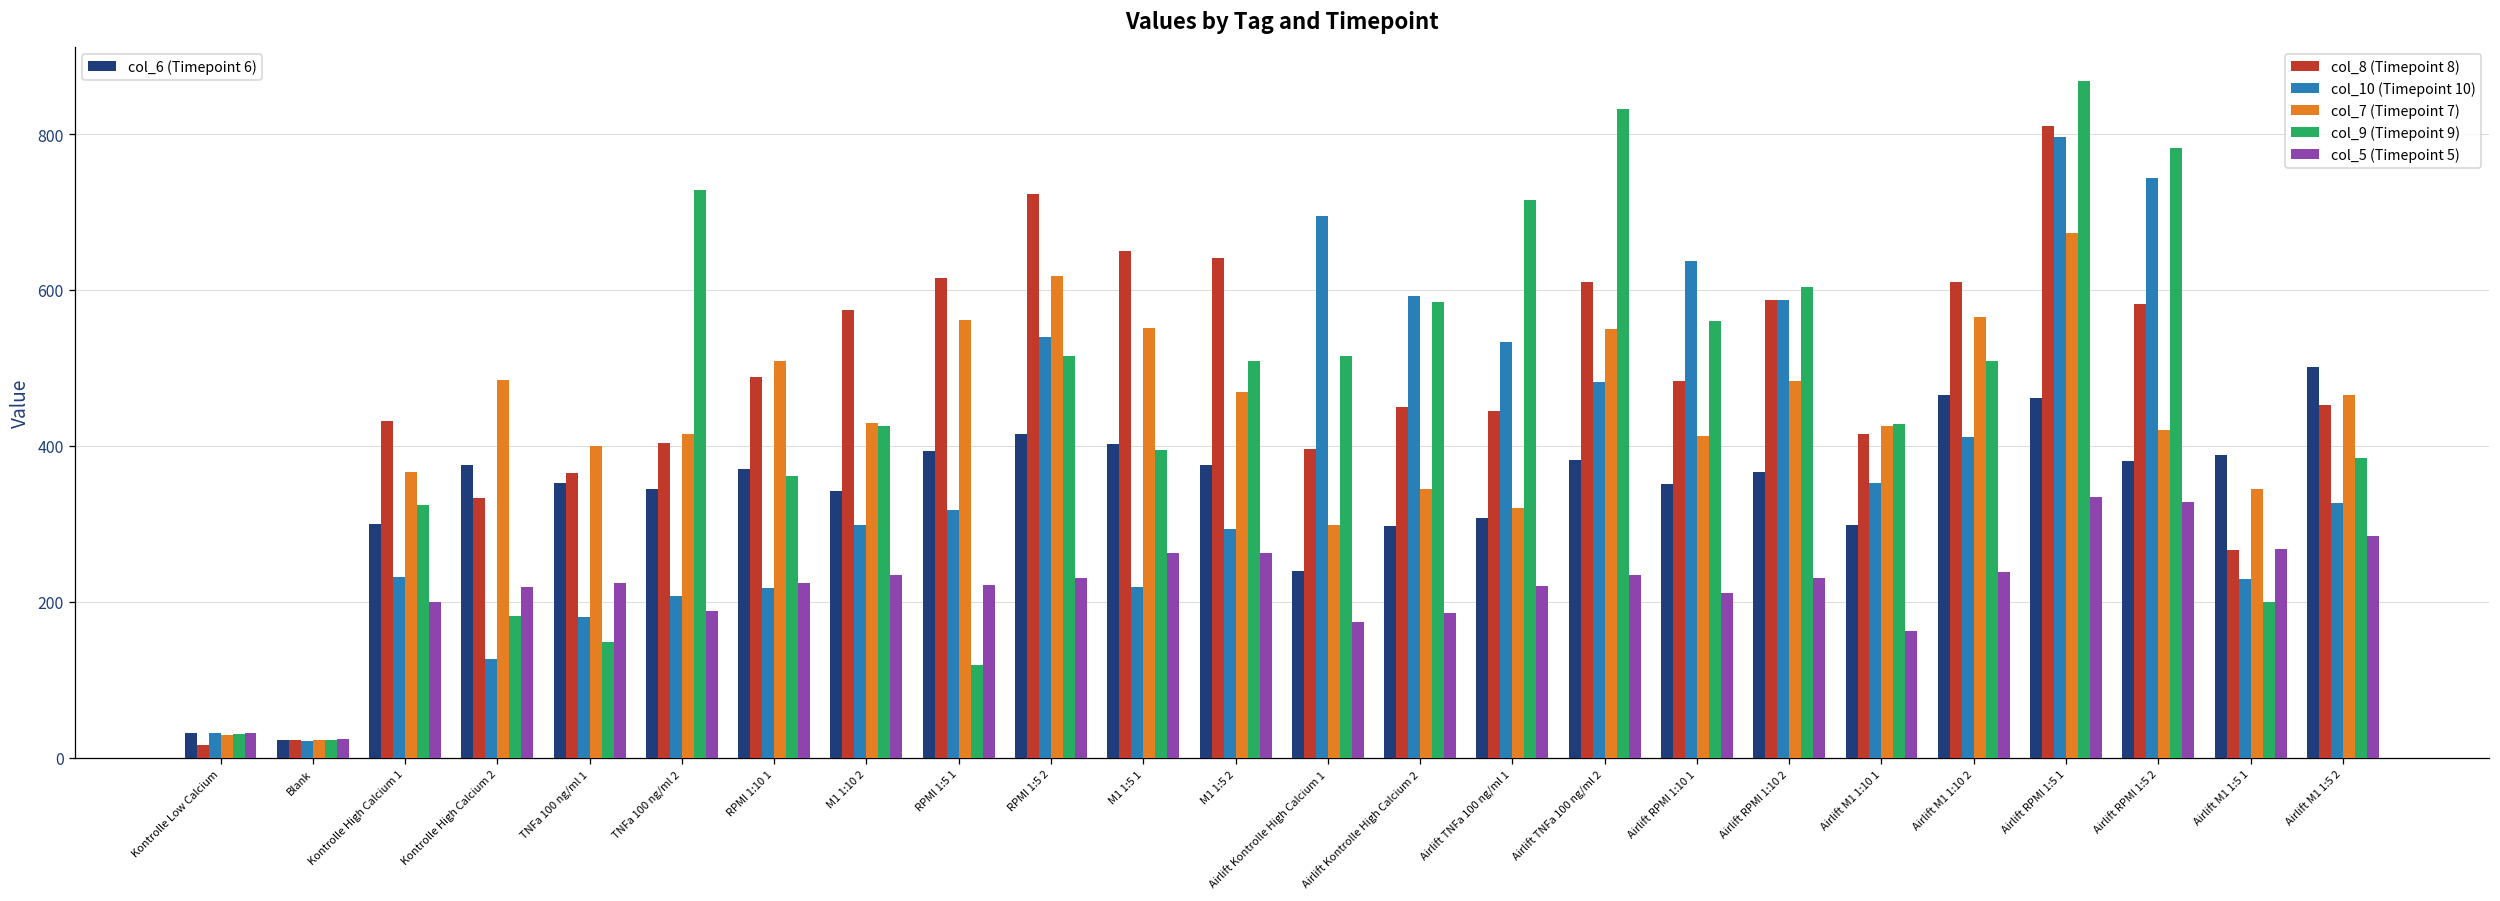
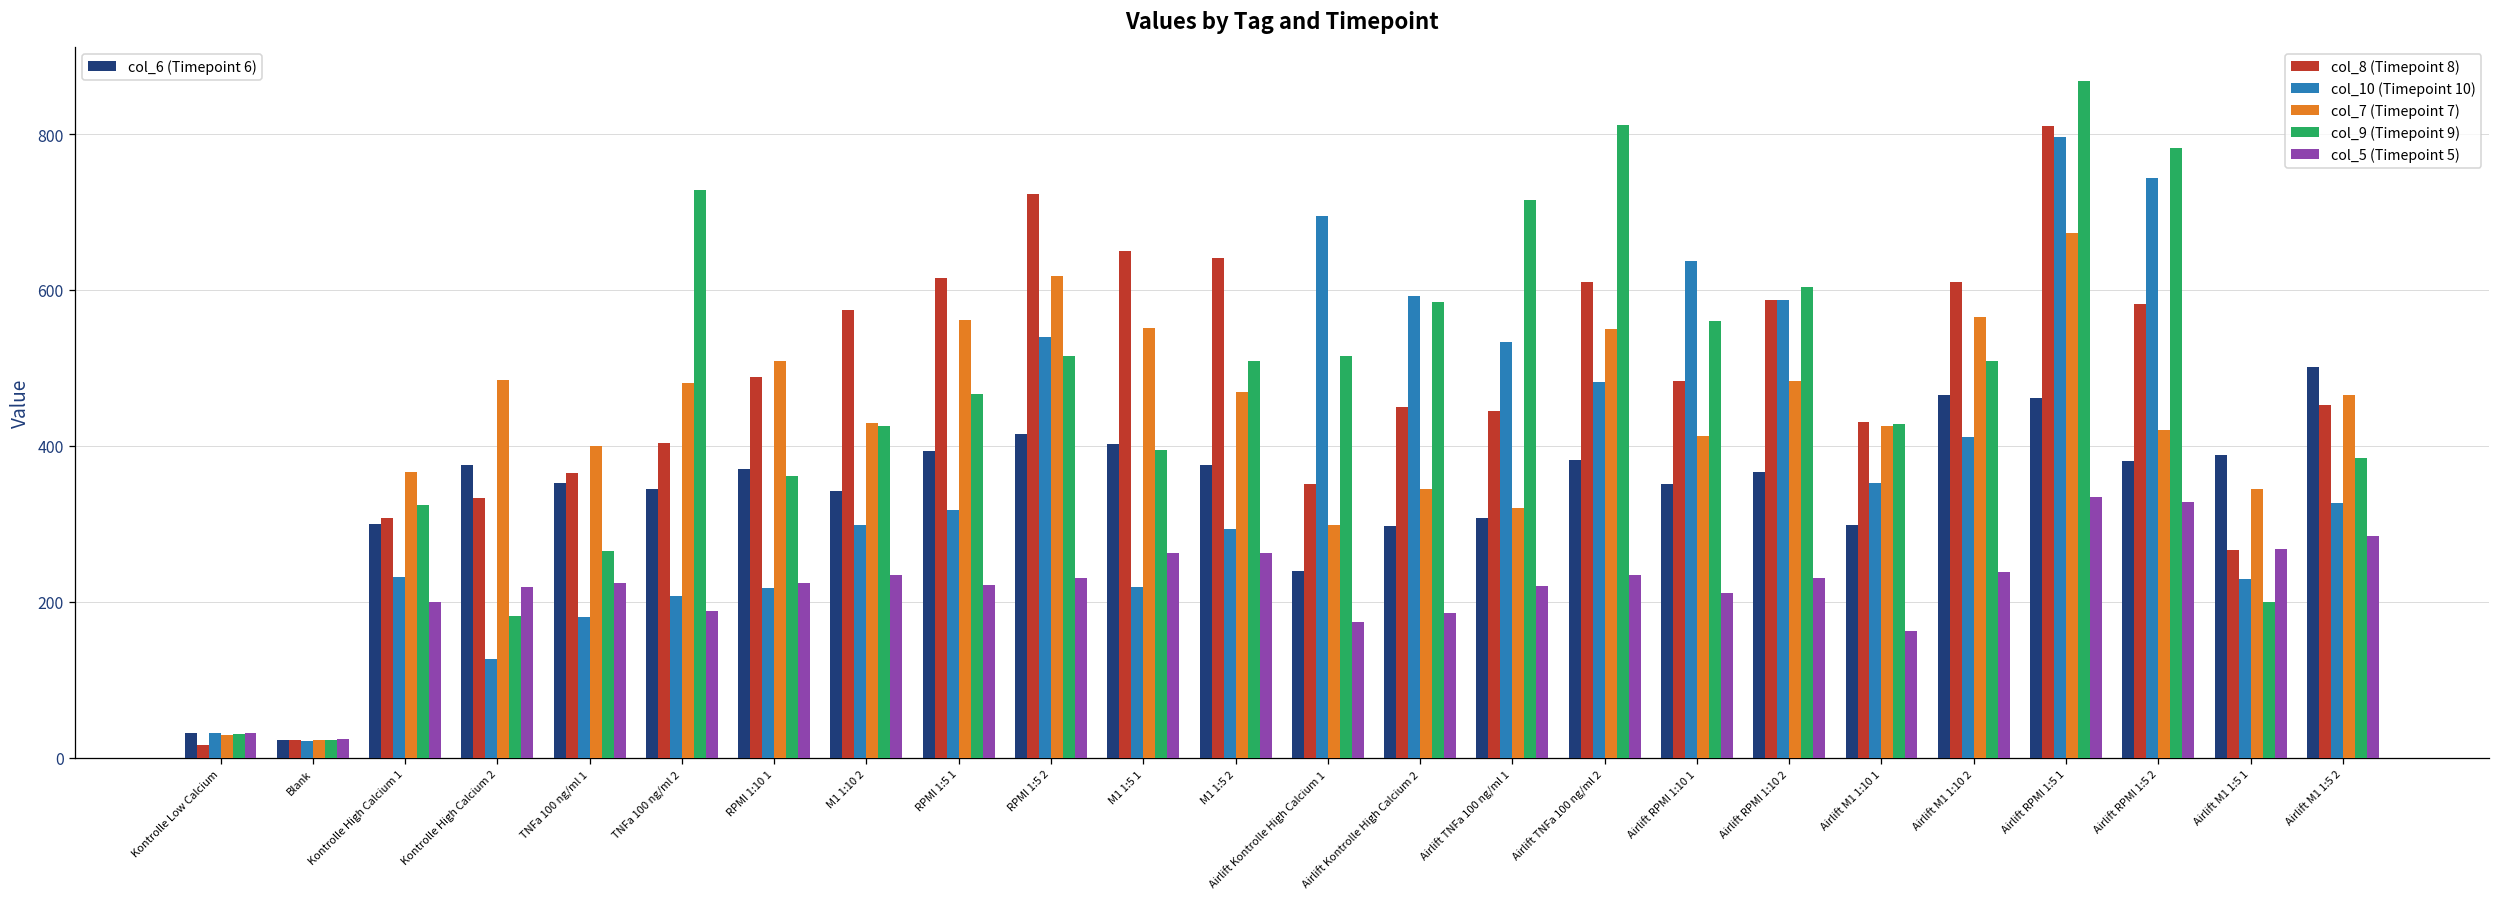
col_8 (Timepoint 8), Kontrolle High Calcium 1: 430 -> 310
col_9 (Timepoint 9), TNFa 100 ng/ml 1: 150 -> 270
col_7 (Timepoint 7), TNFa 100 ng/ml 2: 420 -> 480
col_9 (Timepoint 9), RPMI 1:5 1: 120 -> 470
col_8 (Timepoint 8), Airlift Kontrolle High Calcium 1: 400 -> 350
col_9 (Timepoint 9), Airlift TNFa 100 ng/ml 2: 830 -> 810
col_8 (Timepoint 8), Airlift M1 1:10 1: 420 -> 430
